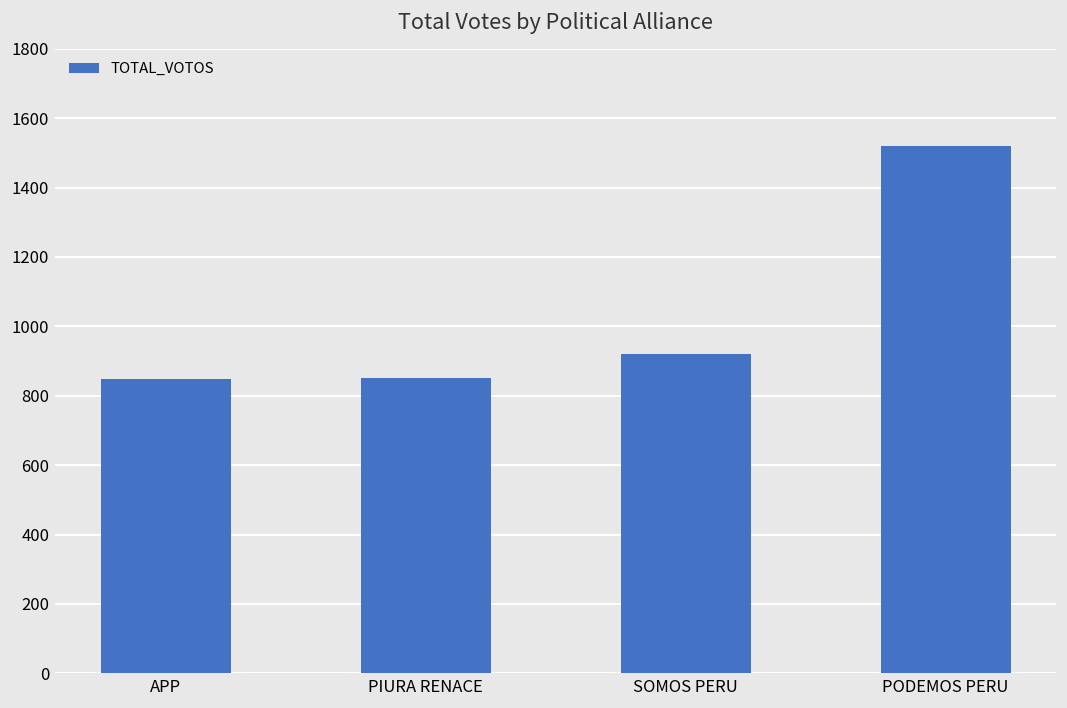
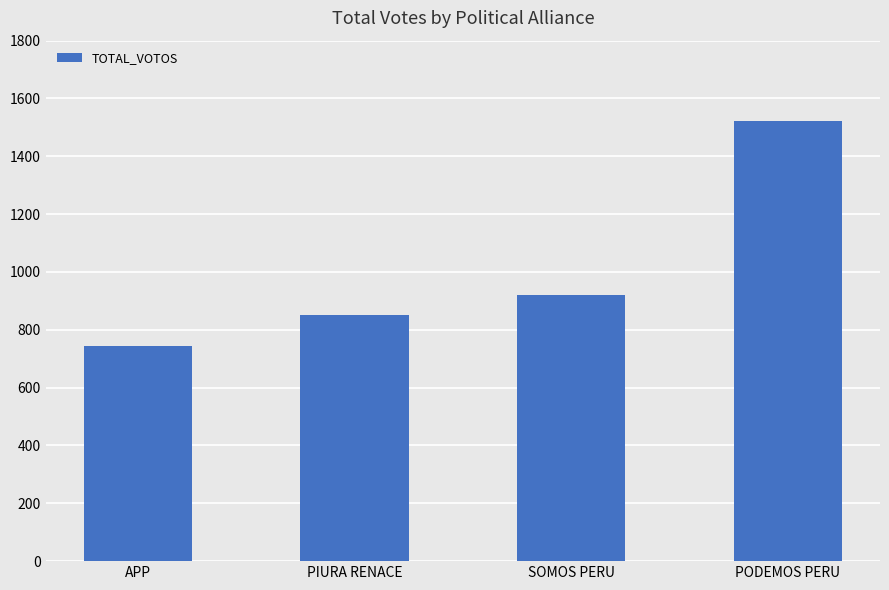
APP: 850 -> 750
